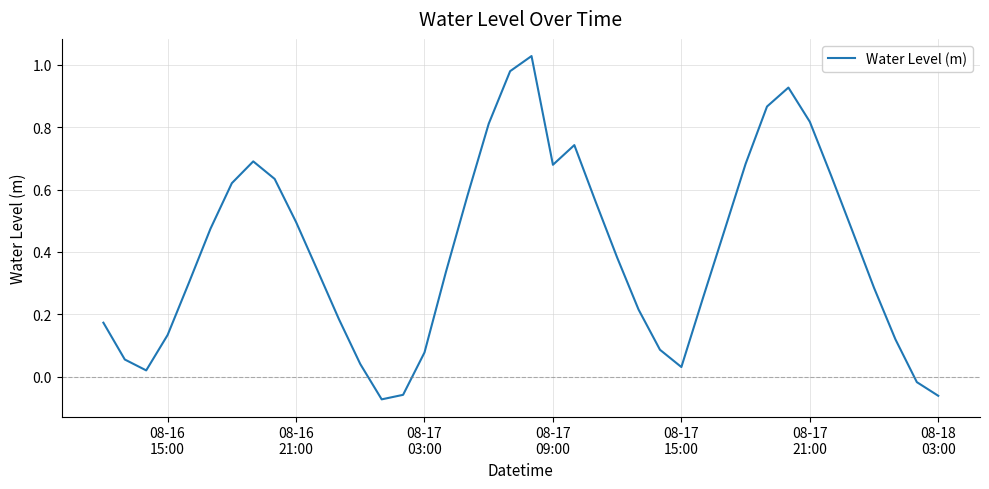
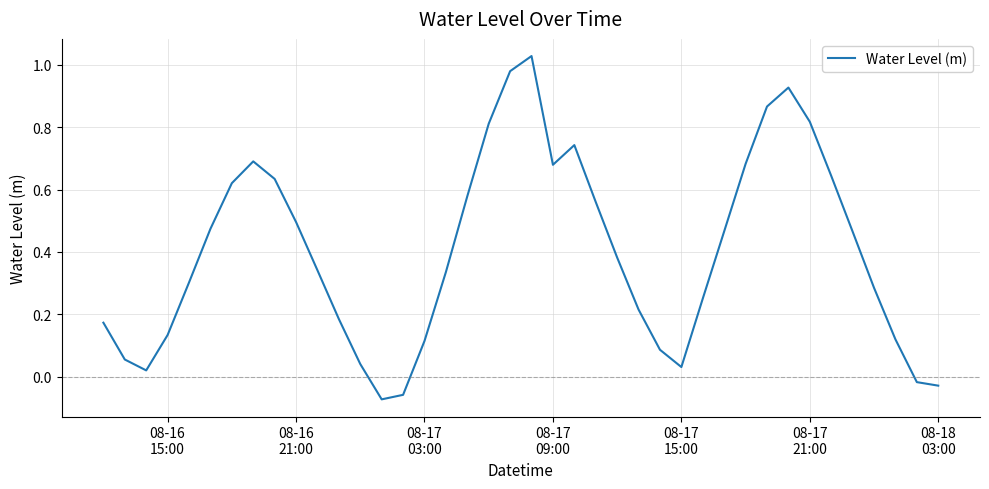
08-17 03:00: 0.08 -> 0.11
08-18 03:00: -0.06 -> -0.03
